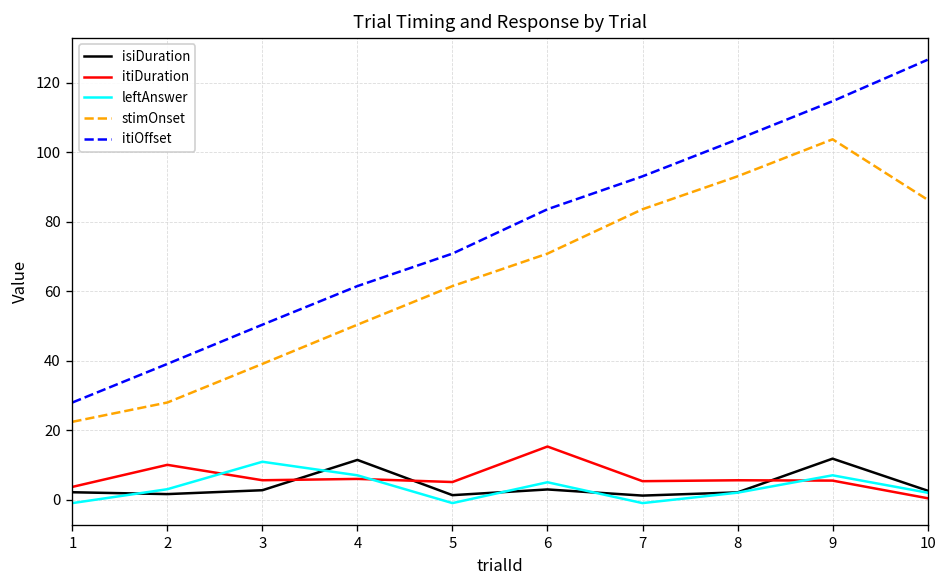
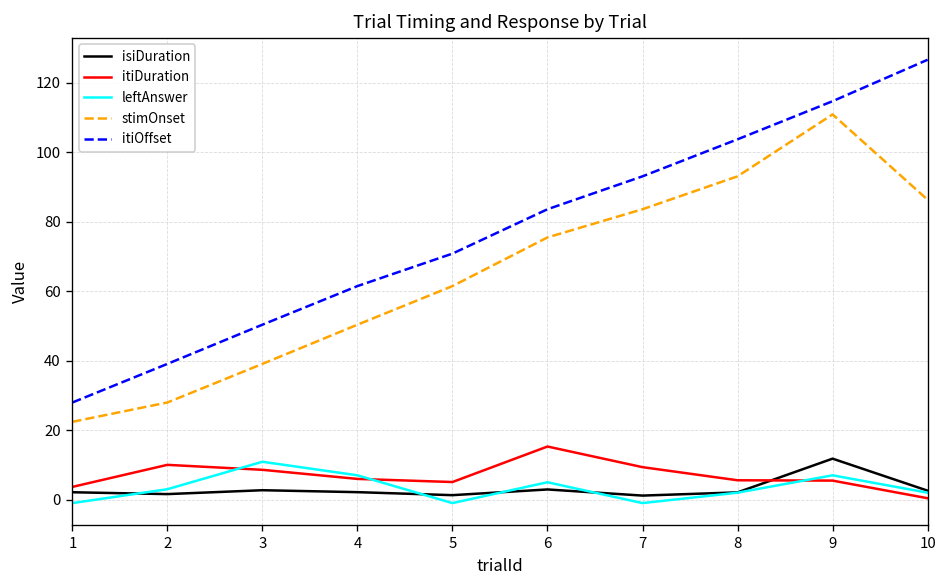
itiDuration, 3: 6 -> 9
isiDuration, 4: 11 -> 2
stimOnset, 6: 71 -> 75
itiDuration, 7: 5 -> 9
stimOnset, 9: 104 -> 111
